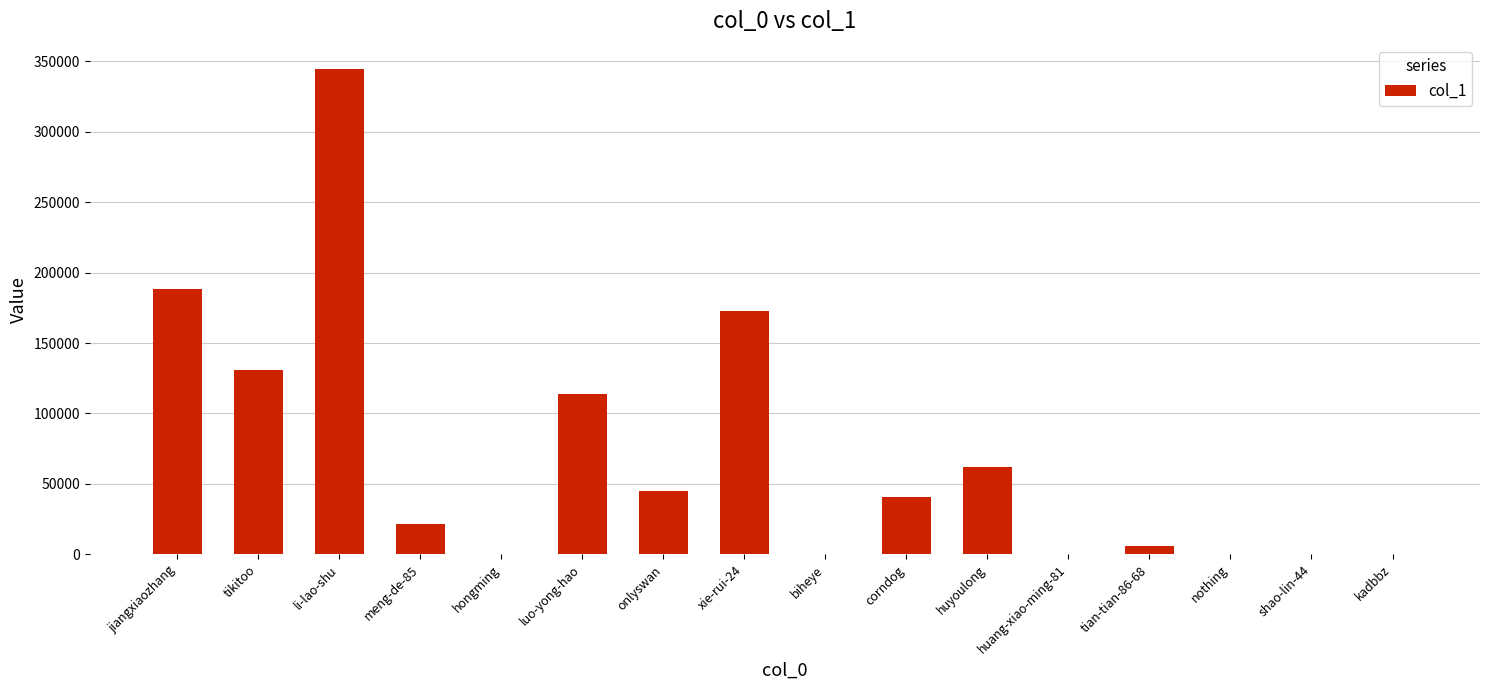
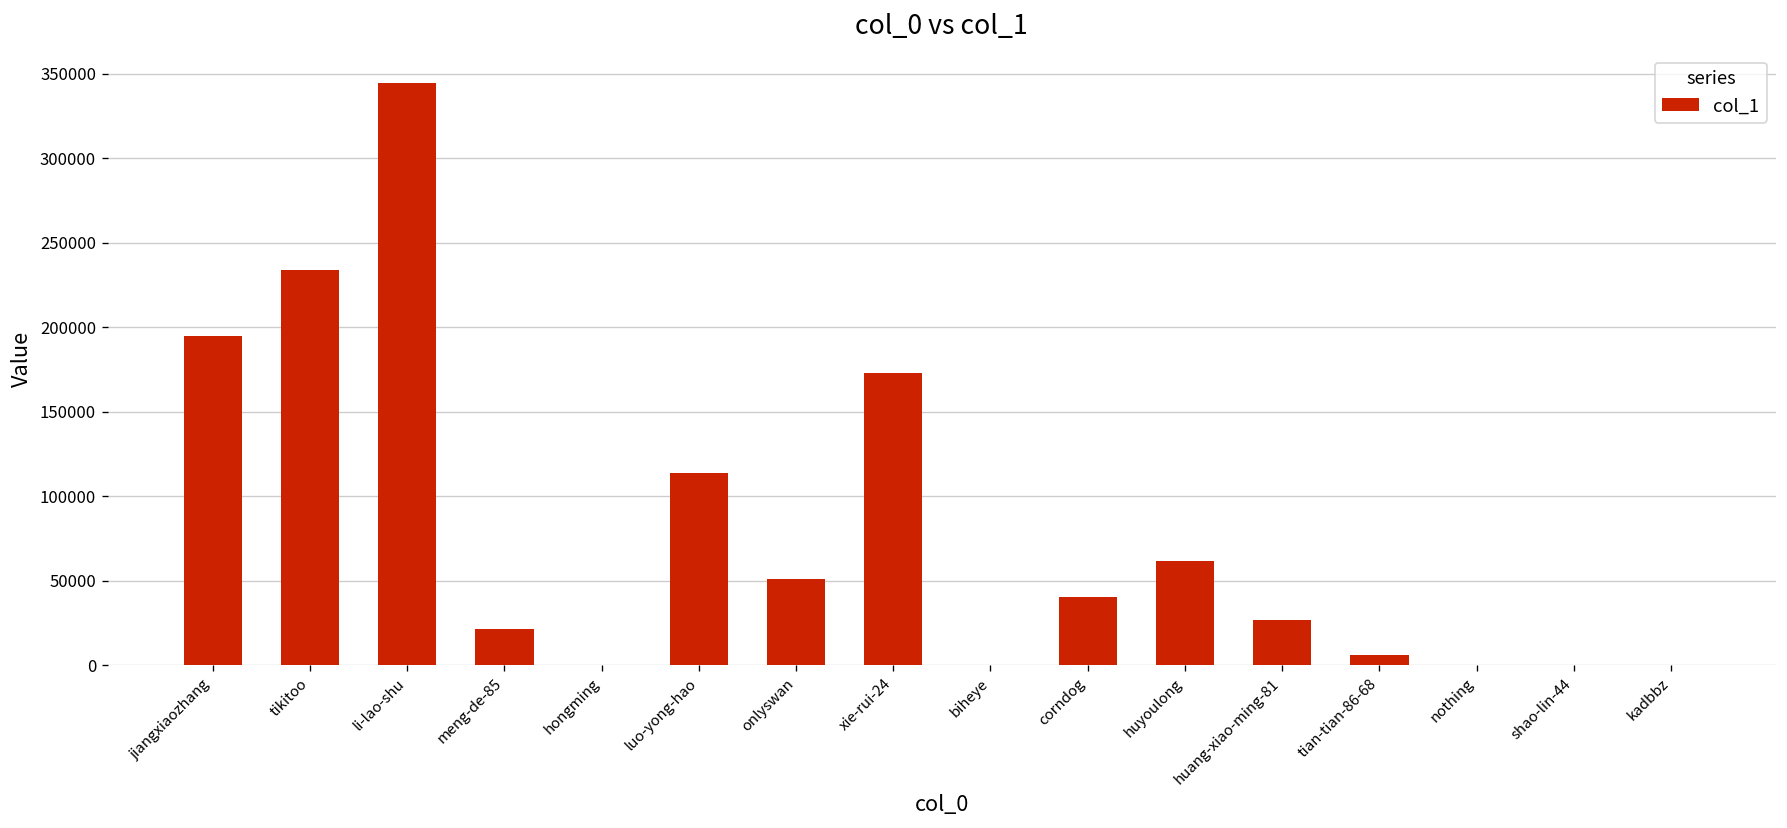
jiangxiaozhang: 188000 -> 195000
tikitoo: 131000 -> 234000
onlyswan: 45000 -> 51000
huang-xiao-ming-81: 0 -> 27000
